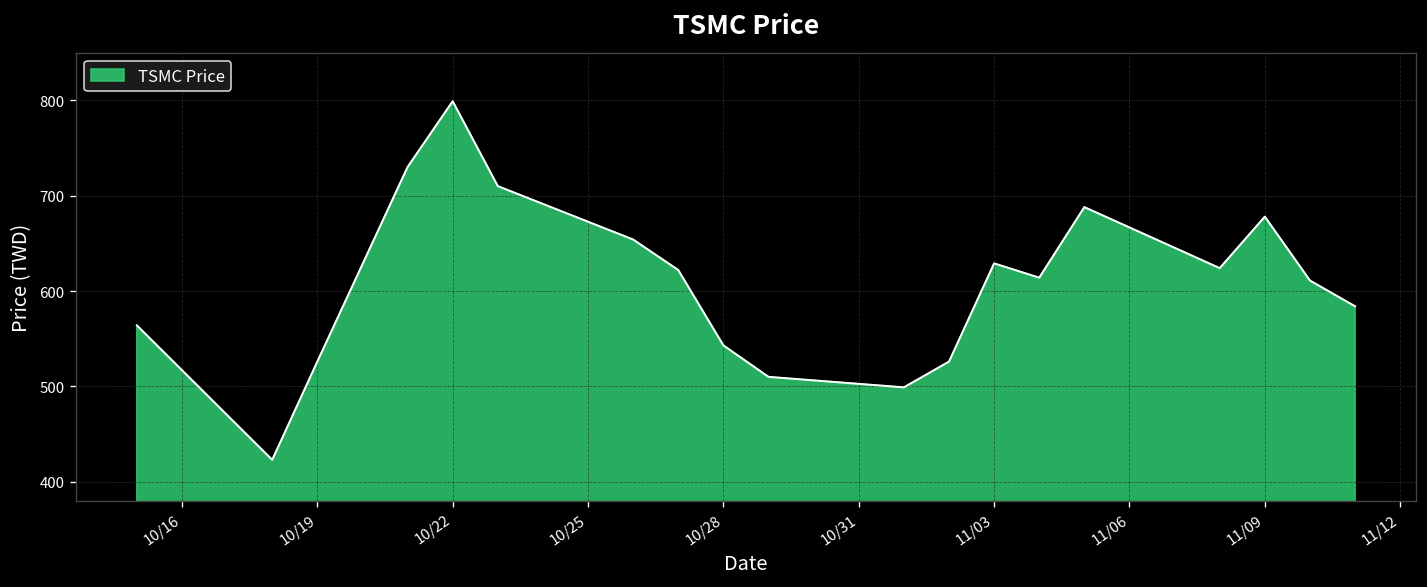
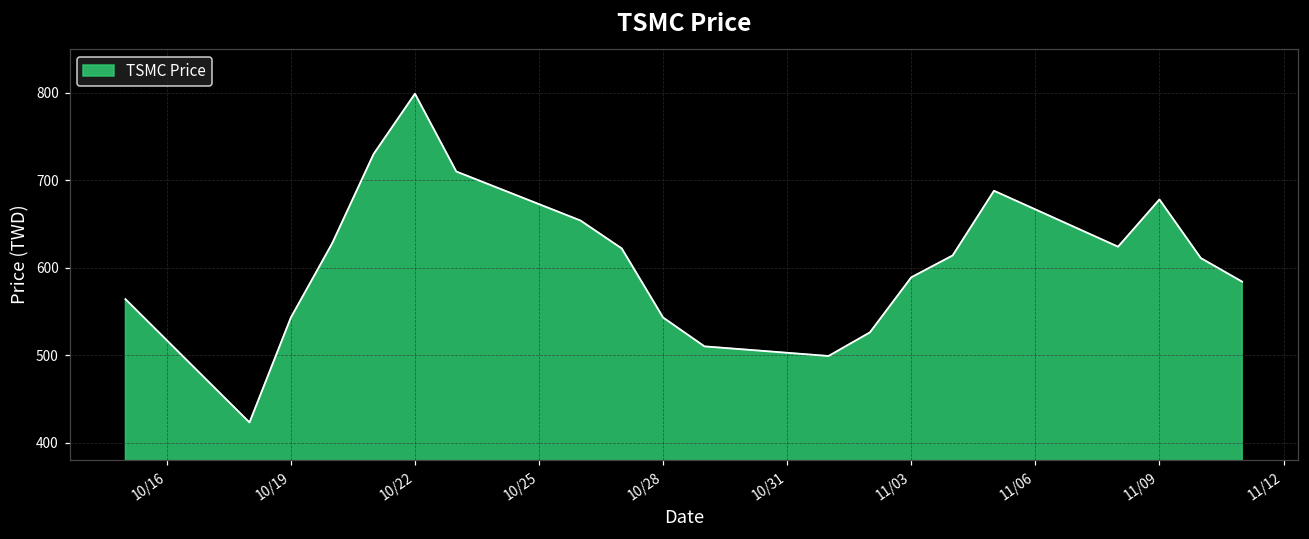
10/19: 530 -> 540
11/03: 630 -> 590
